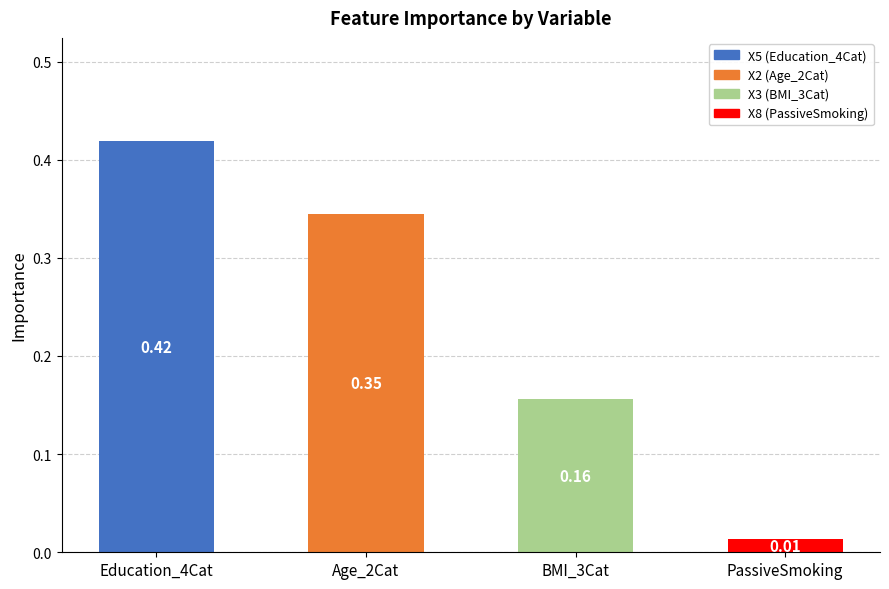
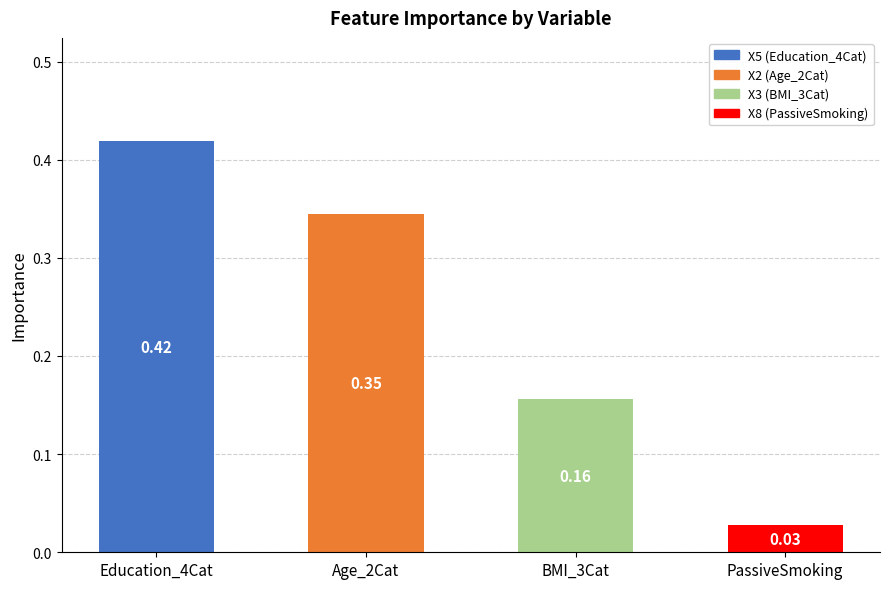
PassiveSmoking: 0.01 -> 0.03
